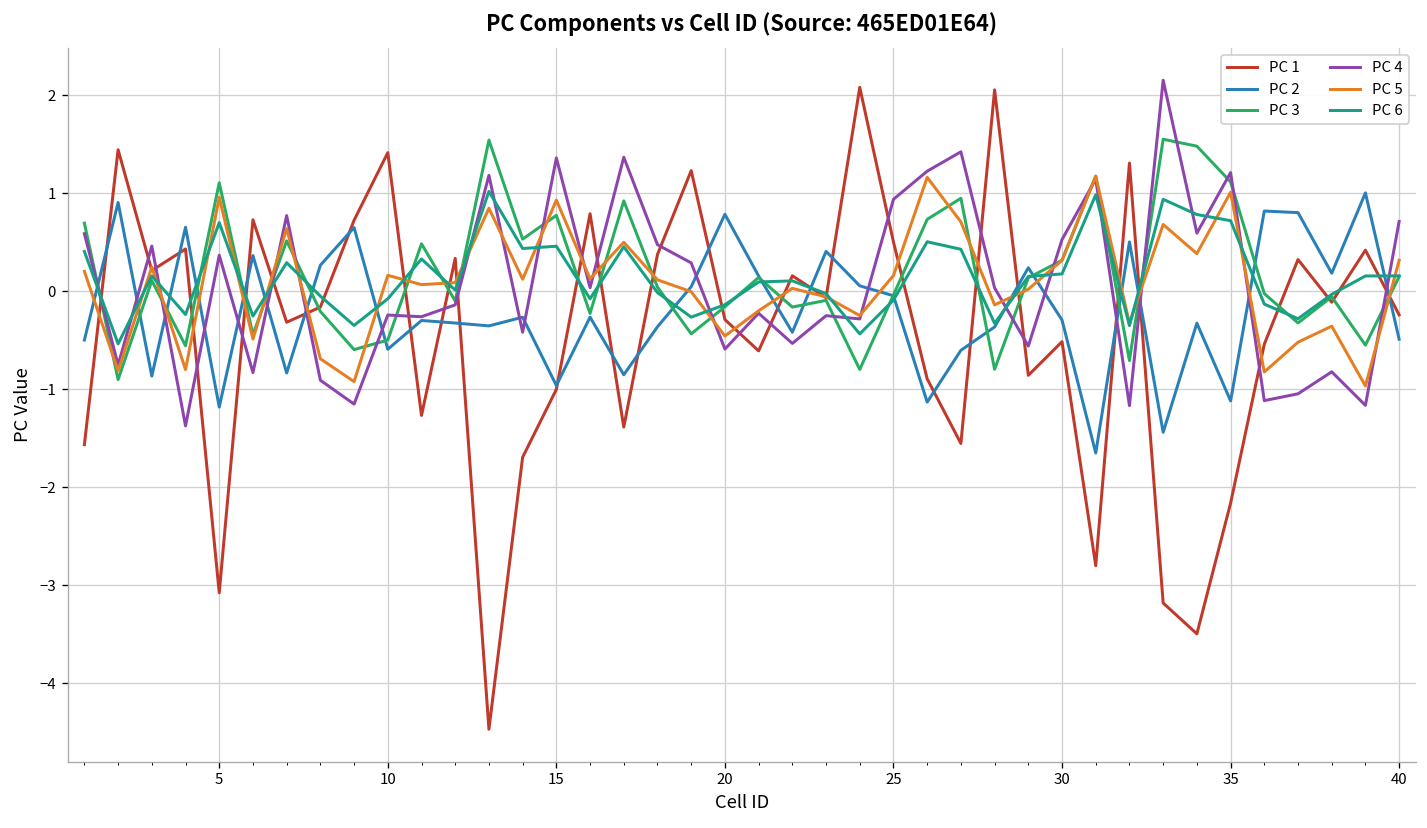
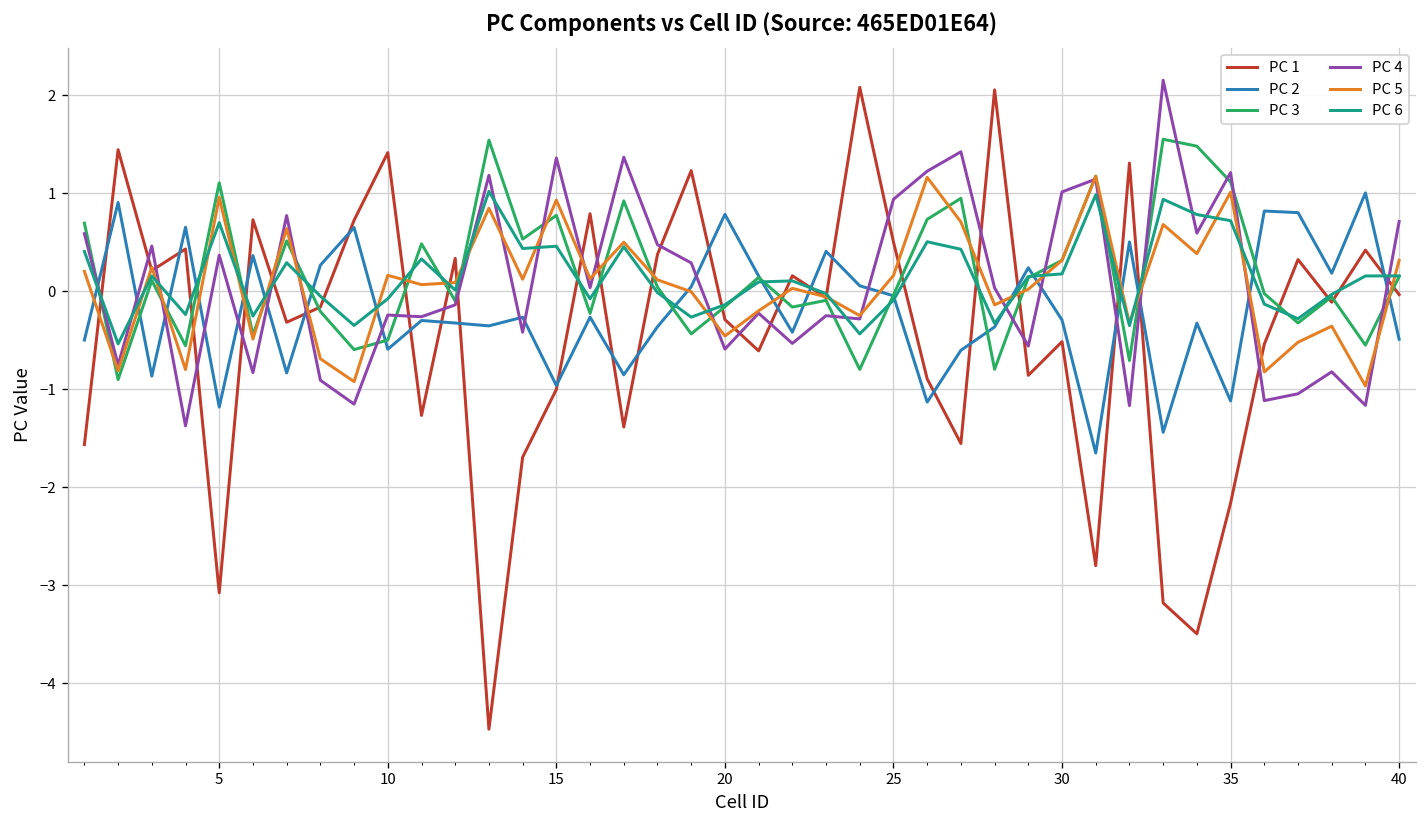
PC 4, 30: 0.5 -> 1.0
PC 1, 40: -0.2 -> 0.0
